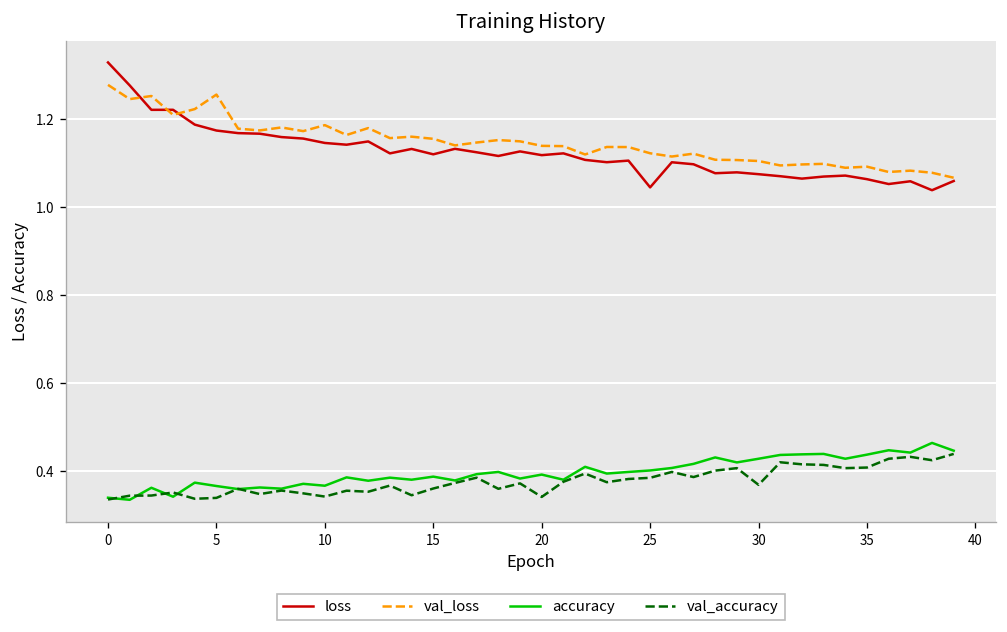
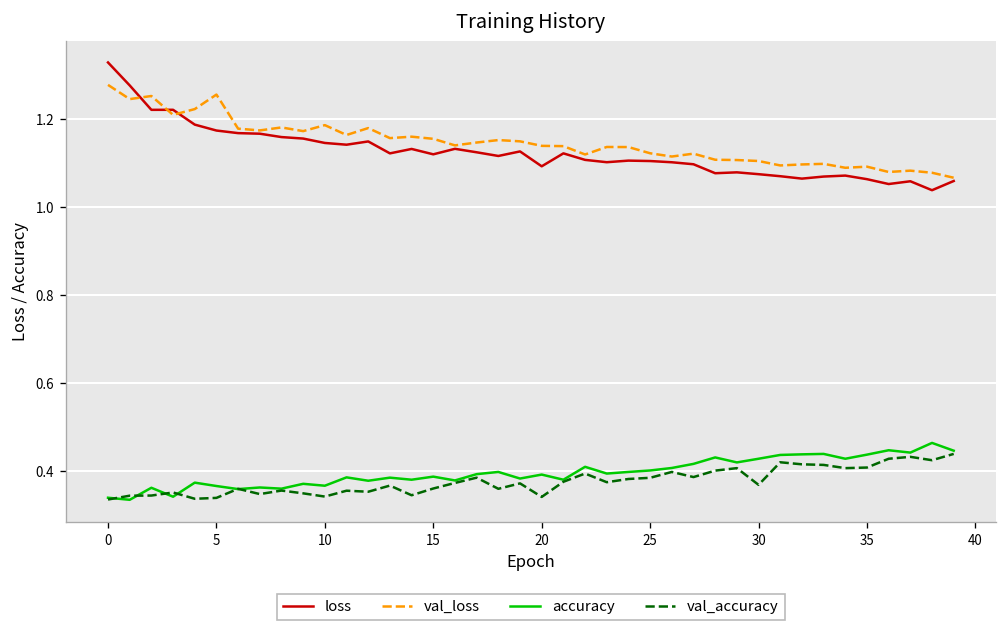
loss, 20: 1.12 -> 1.09
loss, 25: 1.04 -> 1.10
